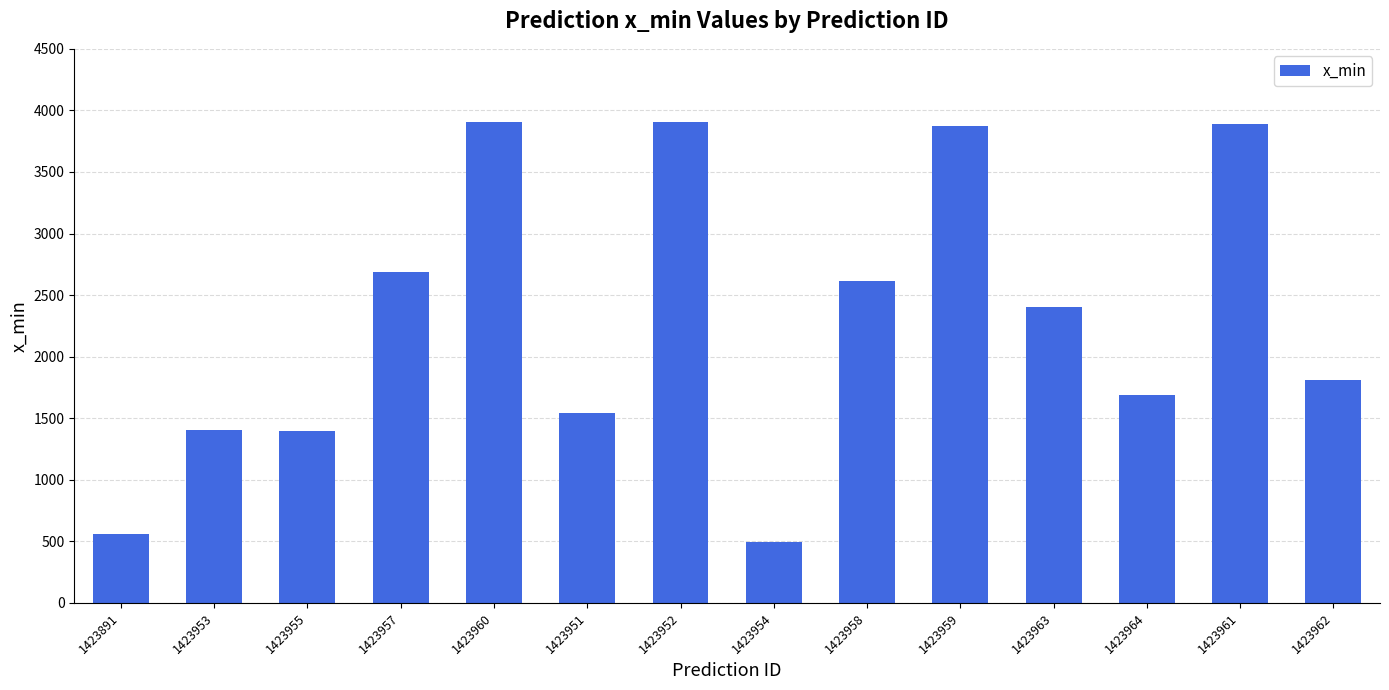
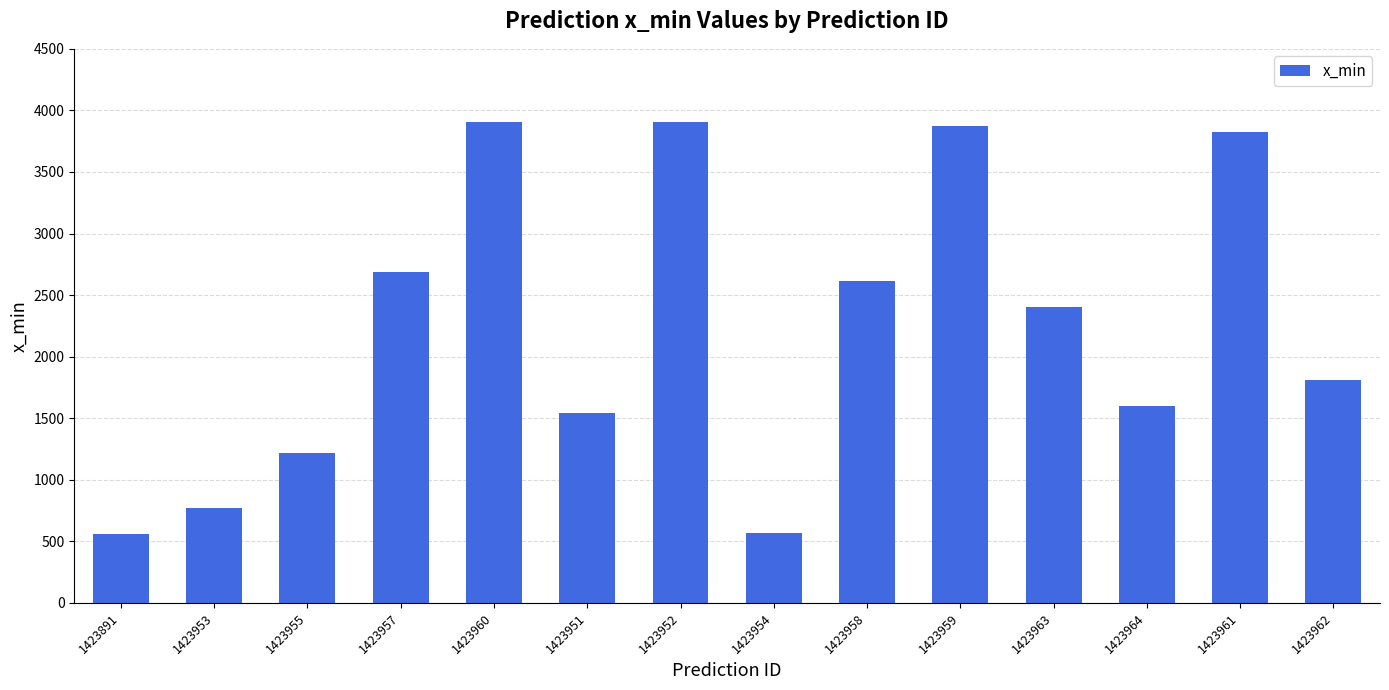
1423953: 1400 -> 770
1423955: 1400 -> 1220
1423954: 500 -> 570
1423964: 1690 -> 1600
1423961: 3890 -> 3830
